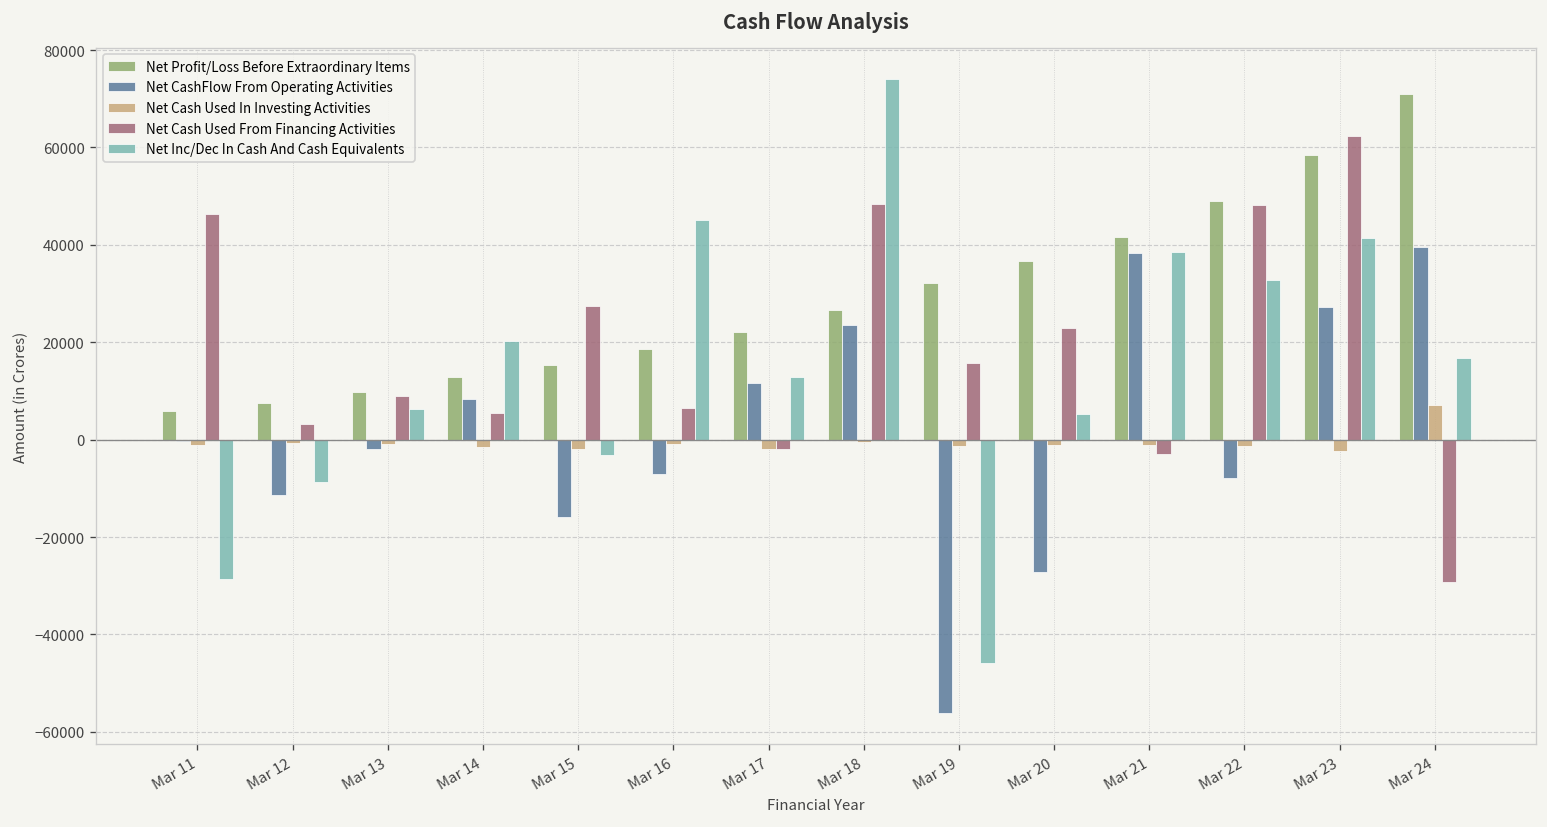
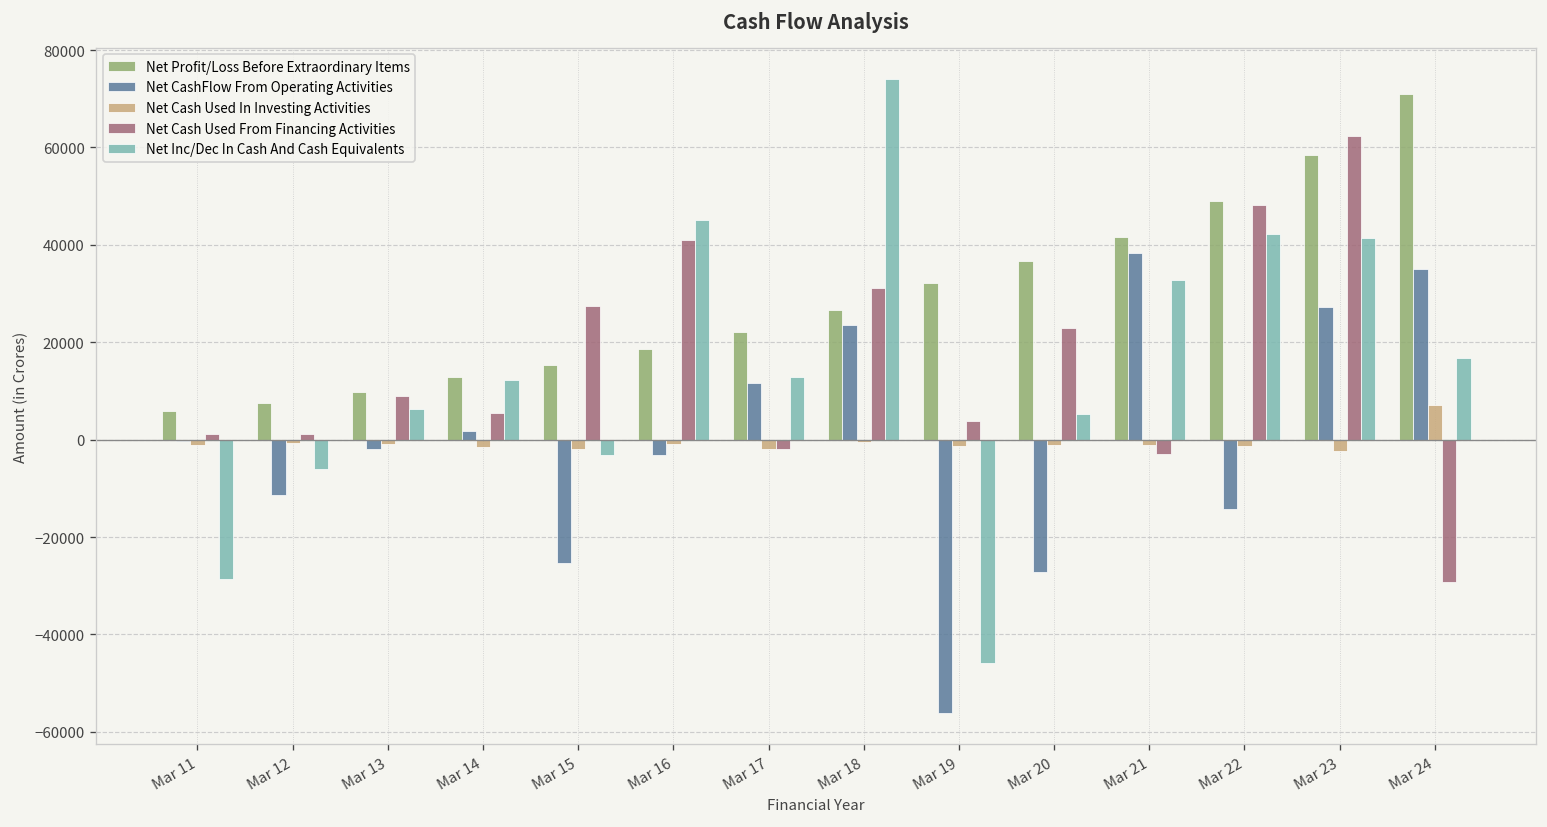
Net Cash Used From Financing Activities, Mar 11: 46000 -> 1000
Net Cash Used From Financing Activities, Mar 12: 3000 -> 1000
Net Inc/Dec In Cash And Cash Equivalents, Mar 12: -9000 -> -6000
Net CashFlow From Operating Activities, Mar 14: 8000 -> 2000
Net Inc/Dec In Cash And Cash Equivalents, Mar 14: 20000 -> 12000
Net CashFlow From Operating Activities, Mar 15: -16000 -> -25000
Net CashFlow From Operating Activities, Mar 16: -7000 -> -3000
Net Cash Used From Financing Activities, Mar 16: 7000 -> 41000
Net Cash Used From Financing Activities, Mar 18: 48000 -> 31000
Net Cash Used From Financing Activities, Mar 19: 16000 -> 4000
Net Inc/Dec In Cash And Cash Equivalents, Mar 21: 39000 -> 33000
Net CashFlow From Operating Activities, Mar 22: -8000 -> -14000
Net Inc/Dec In Cash And Cash Equivalents, Mar 22: 33000 -> 42000
Net CashFlow From Operating Activities, Mar 24: 40000 -> 35000
